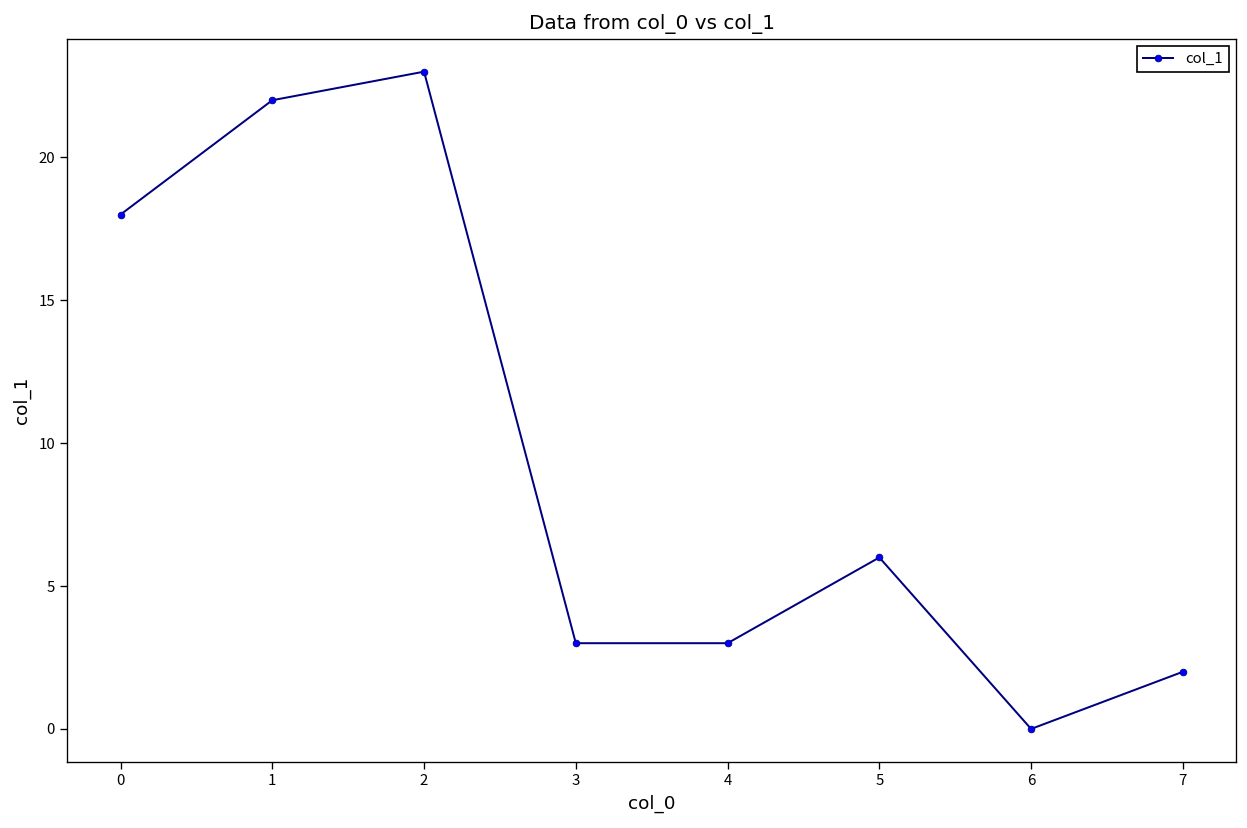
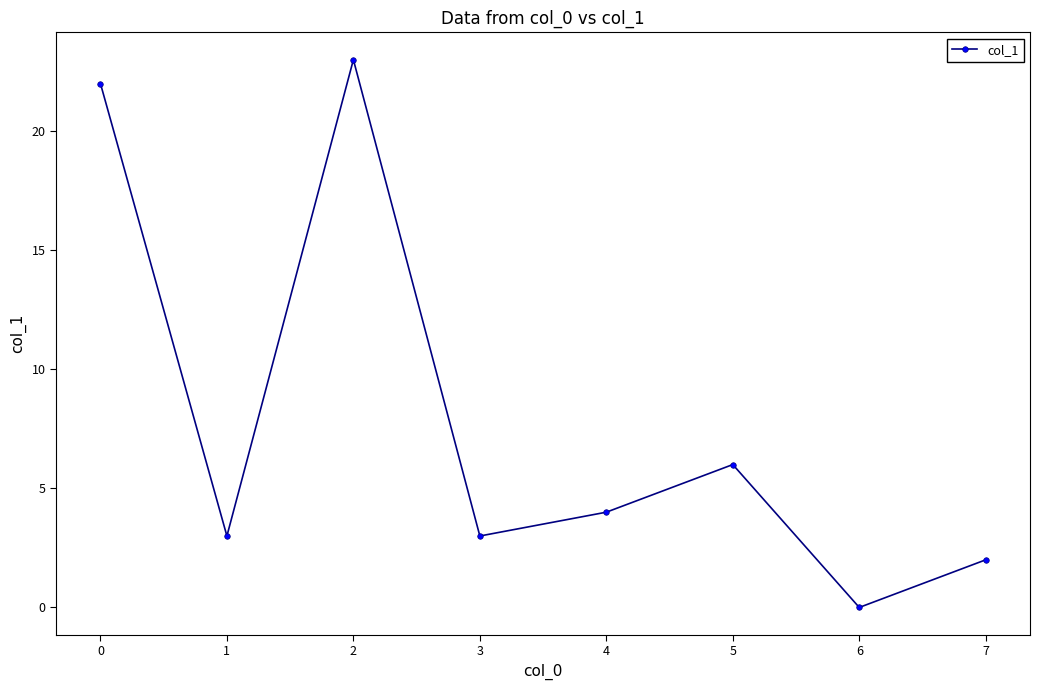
0: 18 -> 22
1: 22 -> 3
4: 3 -> 4
